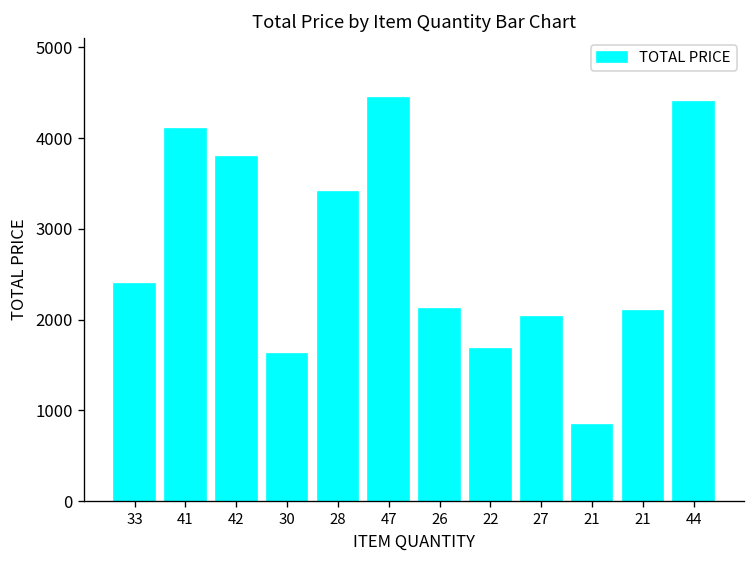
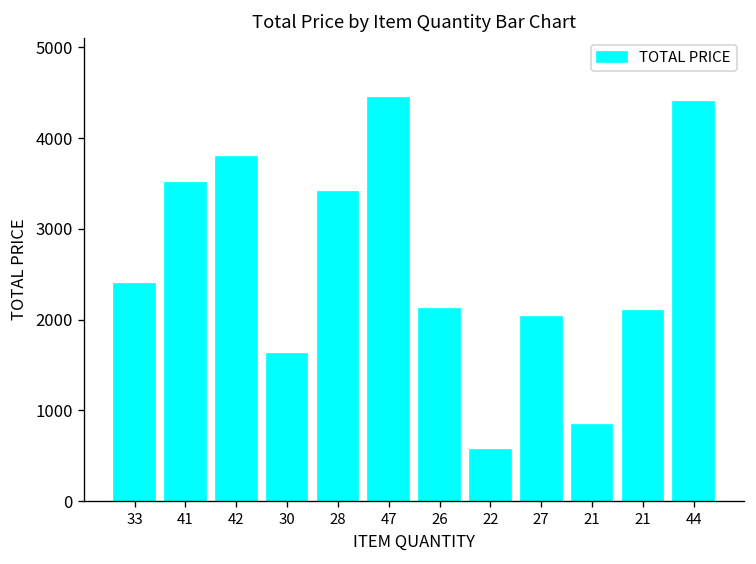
41: 4100 -> 3500
22: 1700 -> 600
